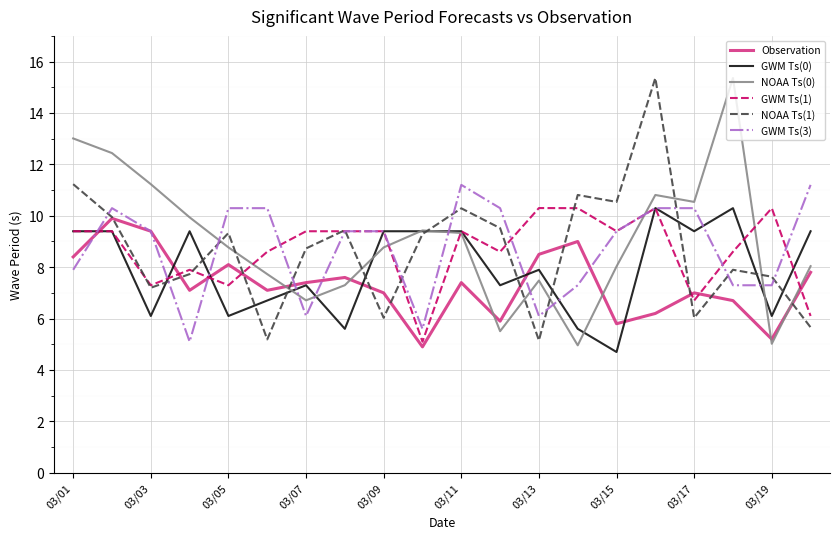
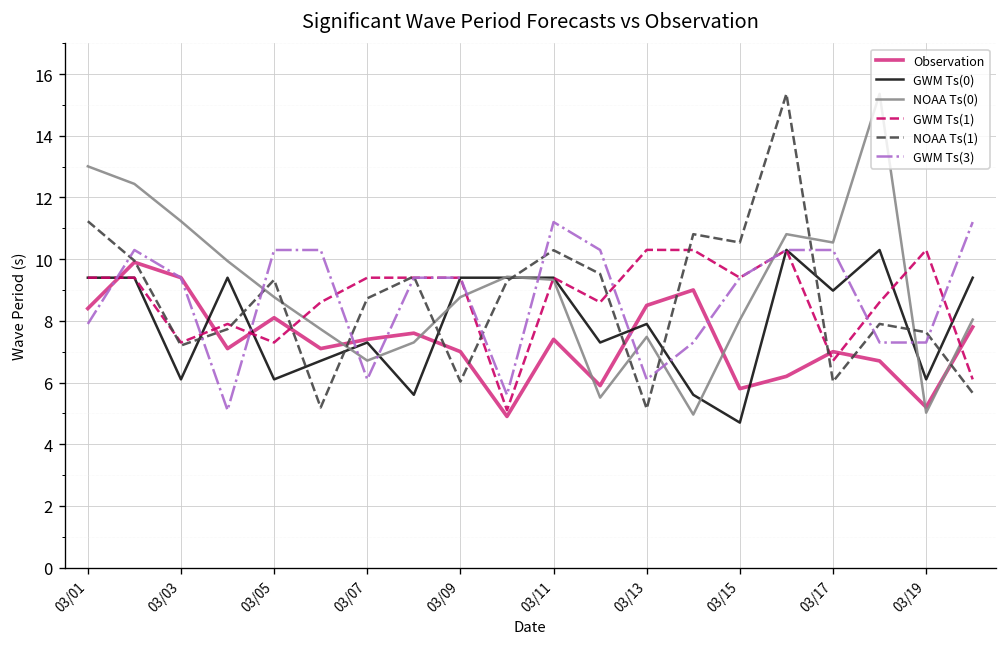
GWM Ts(0), 03/17: 9.4 -> 9.0
